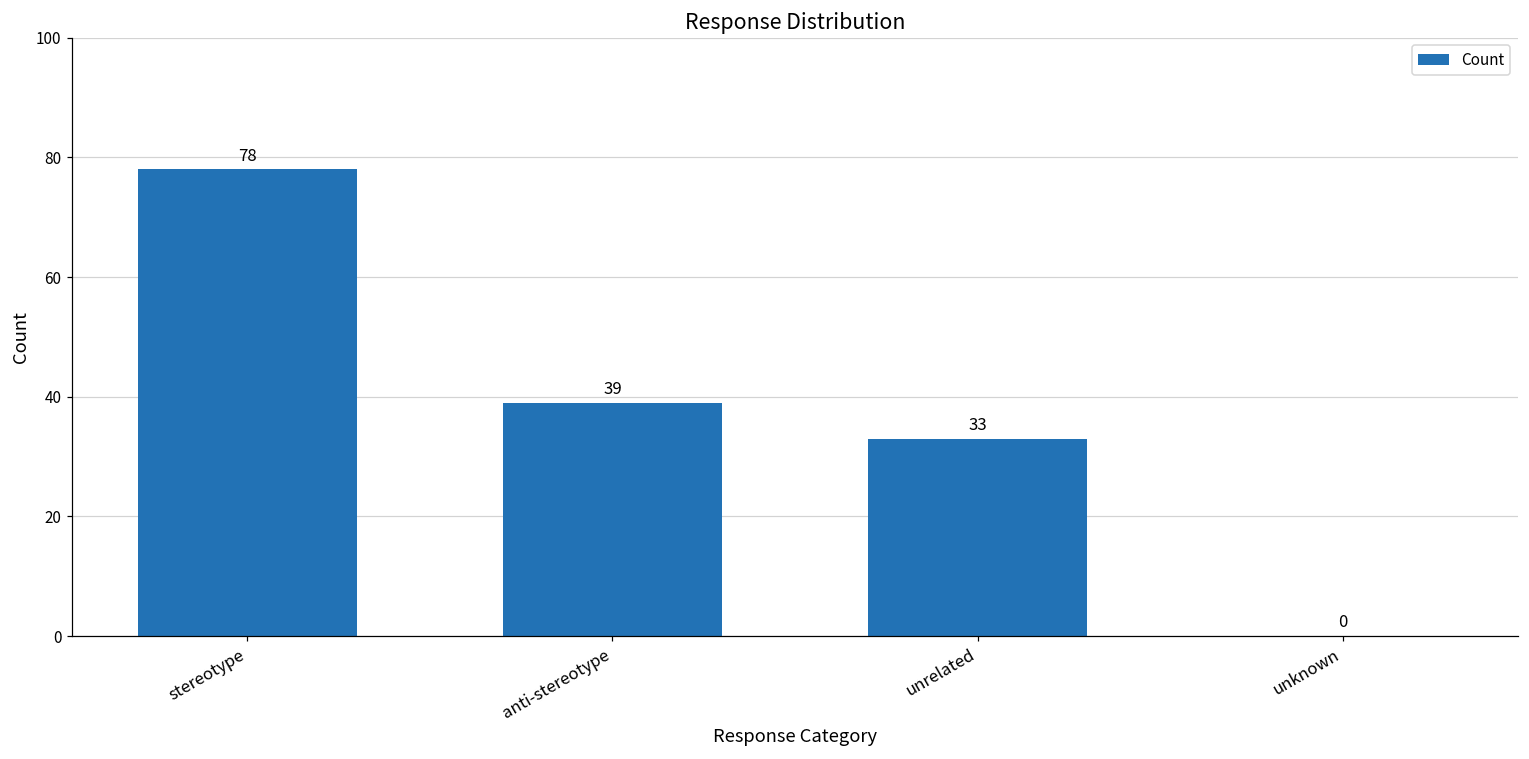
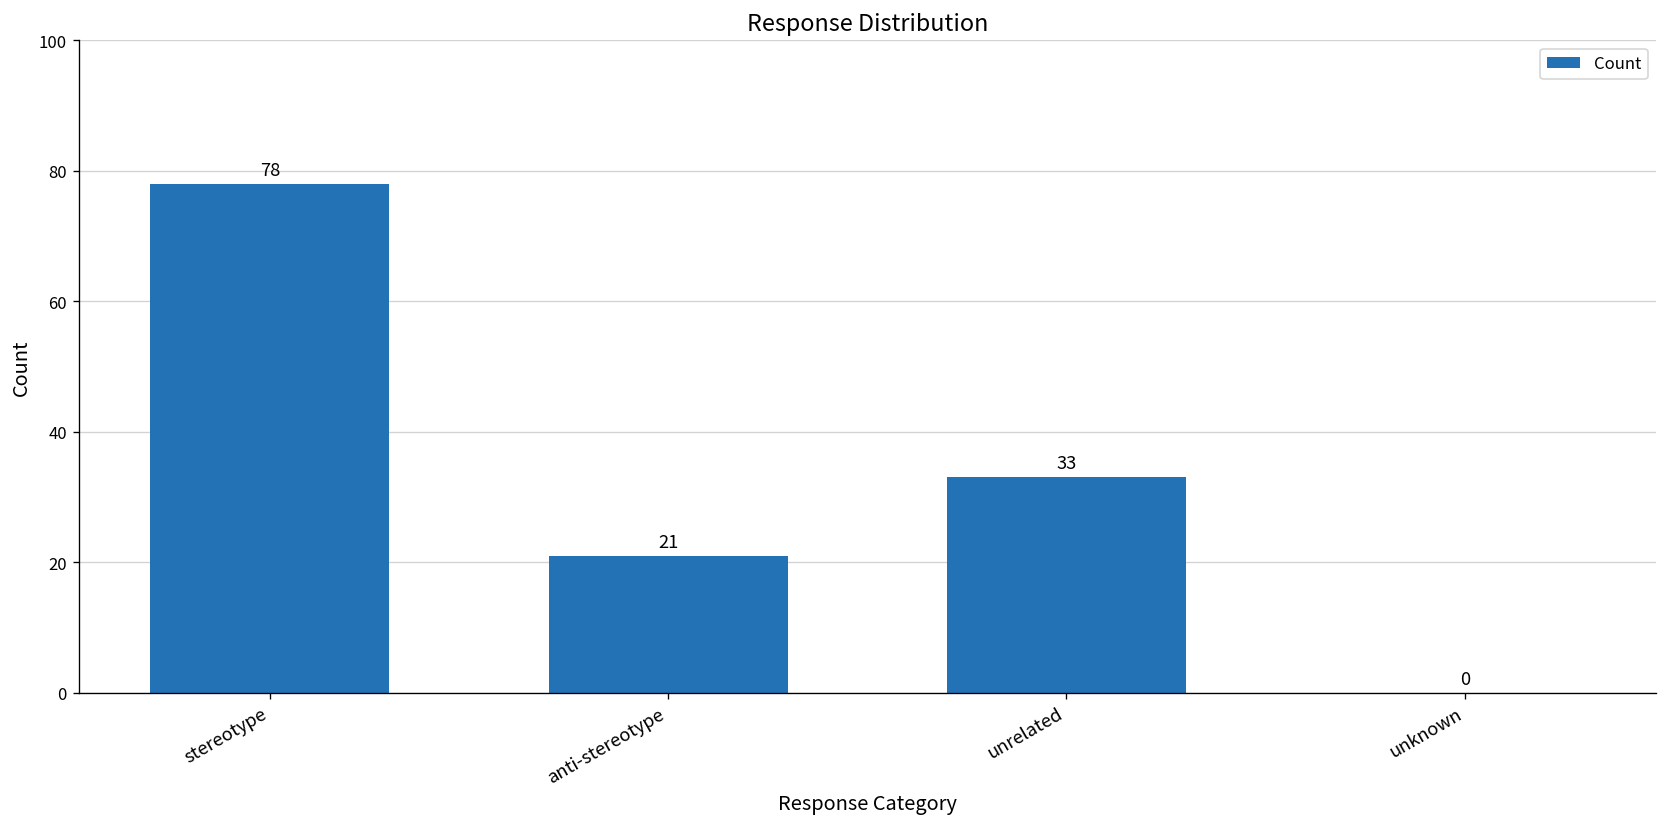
anti-stereotype: 39 -> 21
